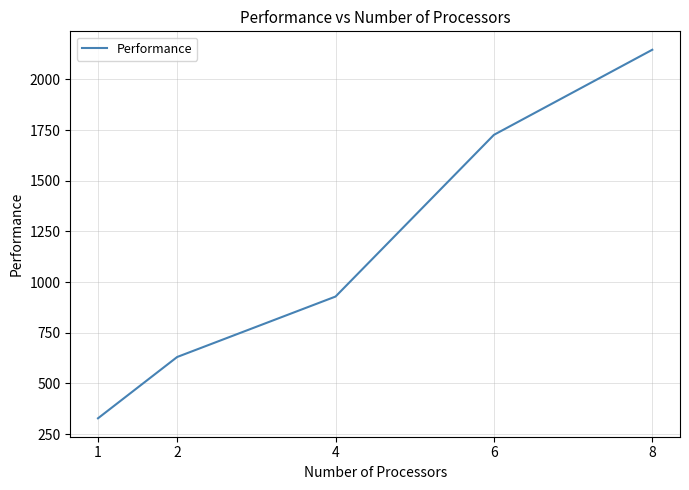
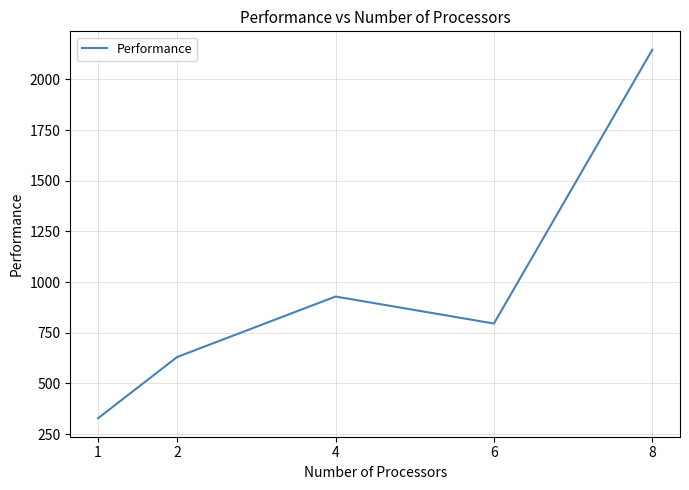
6: 1730 -> 800
